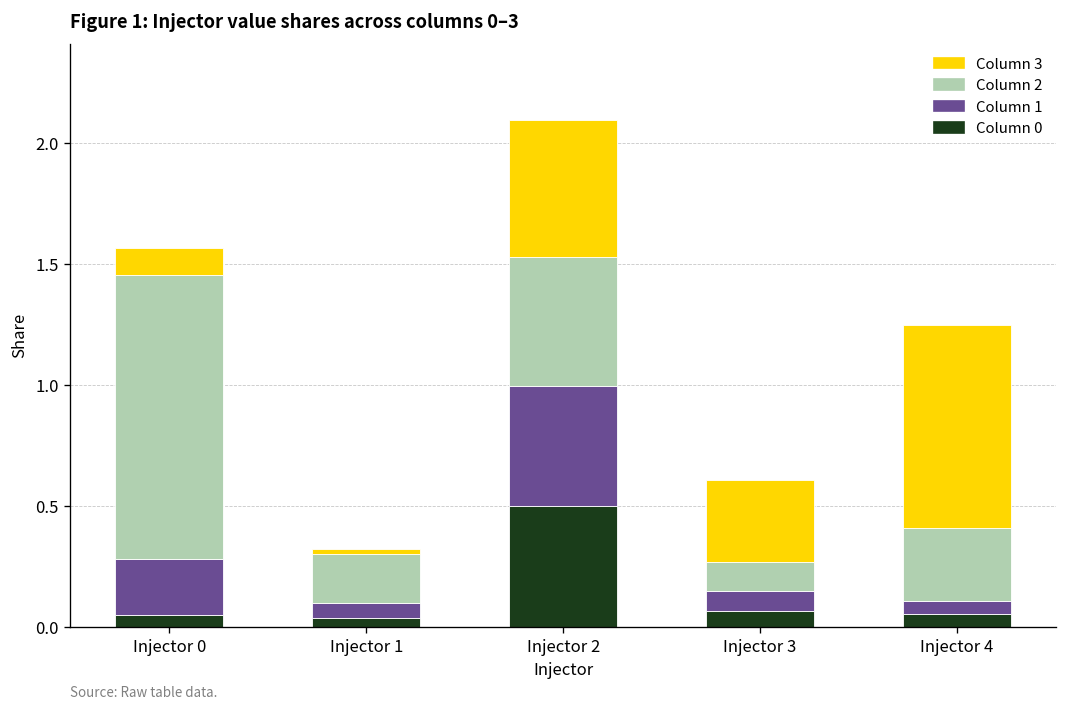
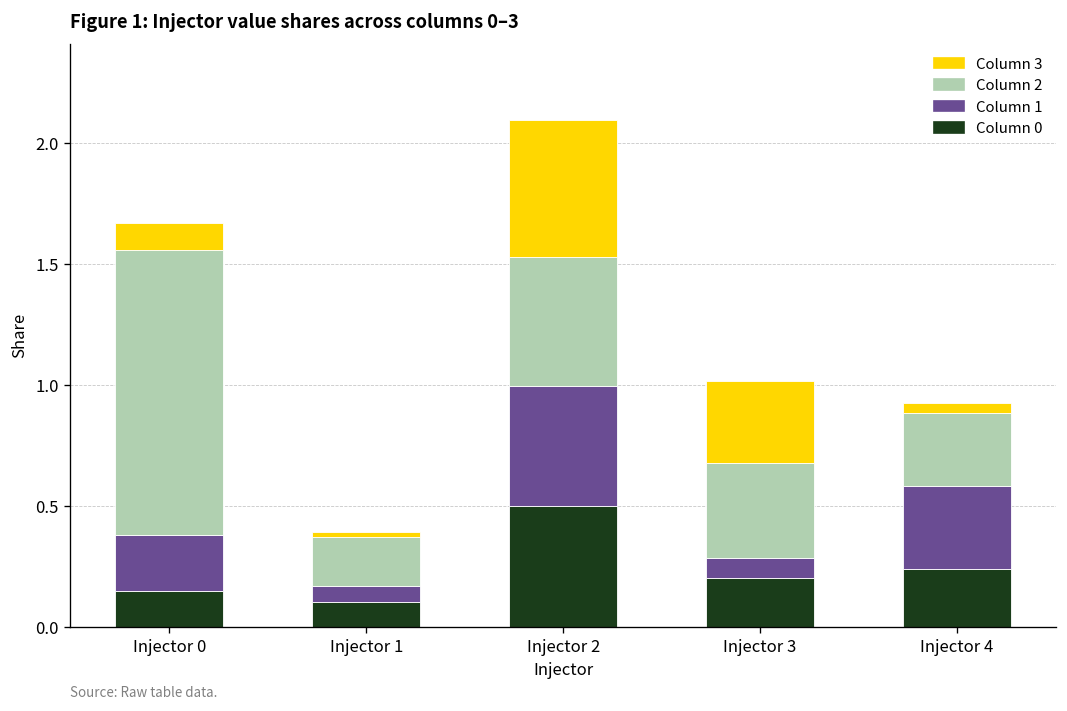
Column 0, Injector 0: 0.05 -> 0.15
Column 0, Injector 1: 0.03 -> 0.10
Column 0, Injector 3: 0.06 -> 0.20
Column 2, Injector 3: 0.12 -> 0.39
Column 0, Injector 4: 0.05 -> 0.24
Column 1, Injector 4: 0.05 -> 0.35
Column 3, Injector 4: 0.84 -> 0.04
